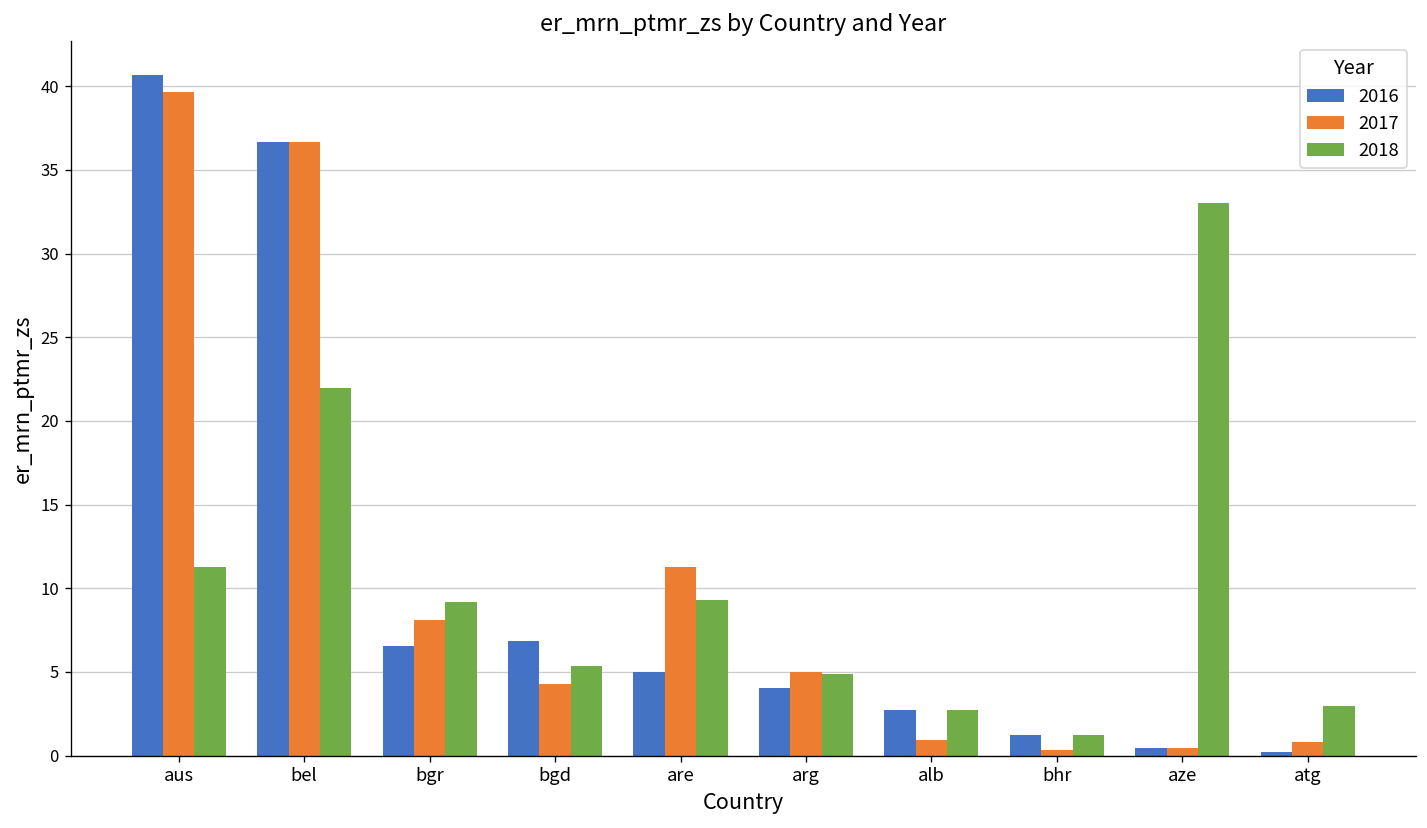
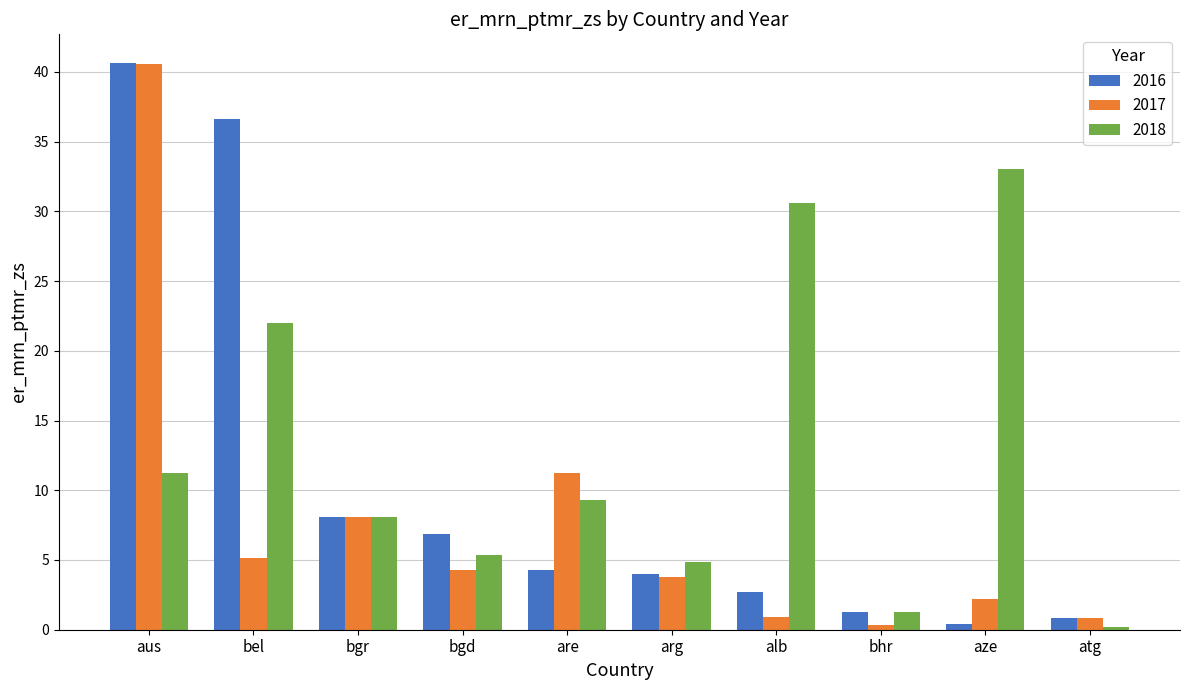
2017, aus: 39.7 -> 40.6
2017, bel: 36.7 -> 5.2
2016, bgr: 6.5 -> 8.1
2018, bgr: 9.2 -> 8.1
2016, are: 5.0 -> 4.3
2017, arg: 5.0 -> 3.8
2018, alb: 2.7 -> 30.6
2017, aze: 0.4 -> 2.2
2016, atg: 0.2 -> 0.9
2018, atg: 3.0 -> 0.2
